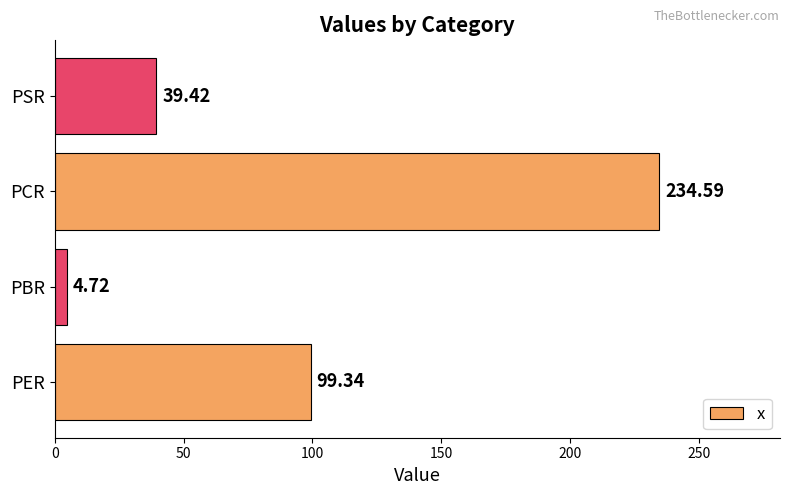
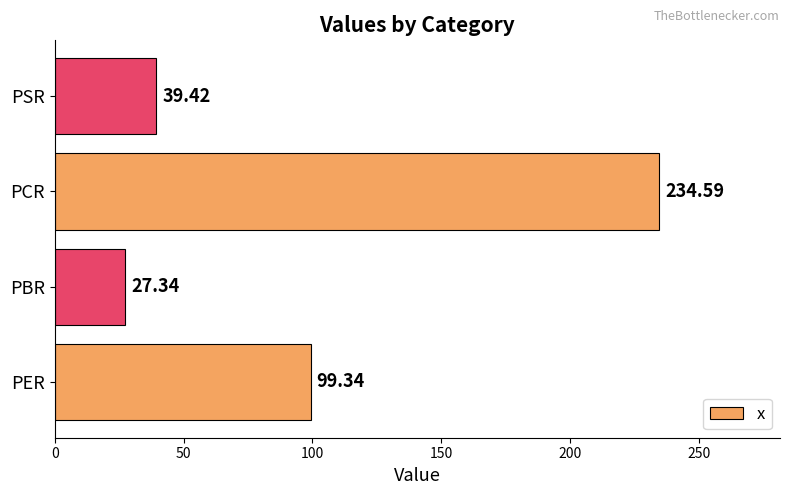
PBR: 4.72 -> 27.34
